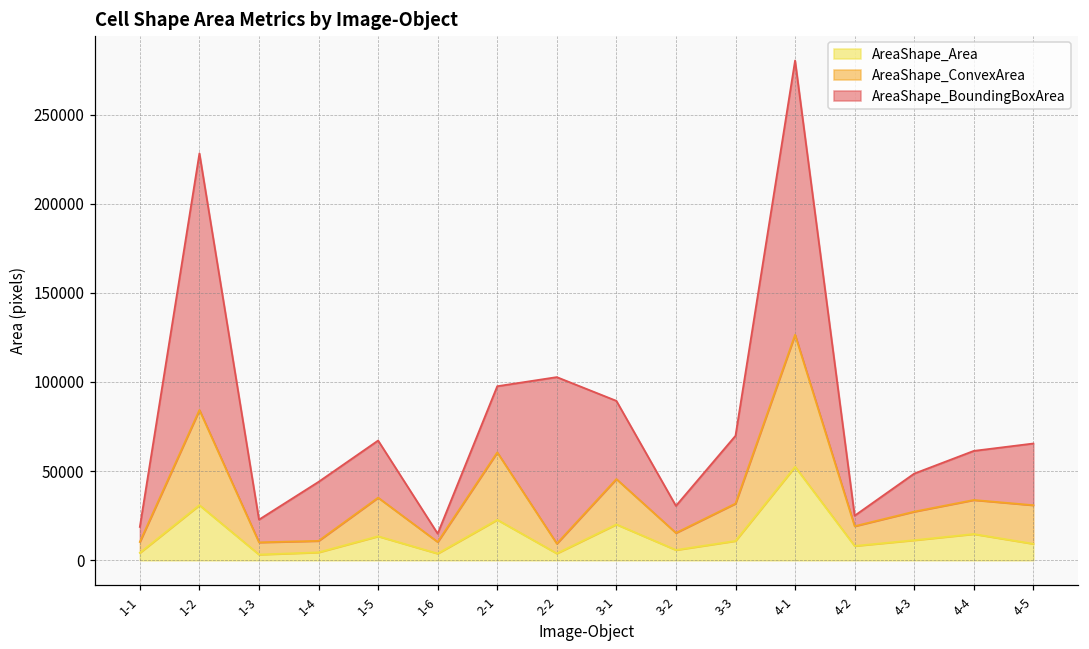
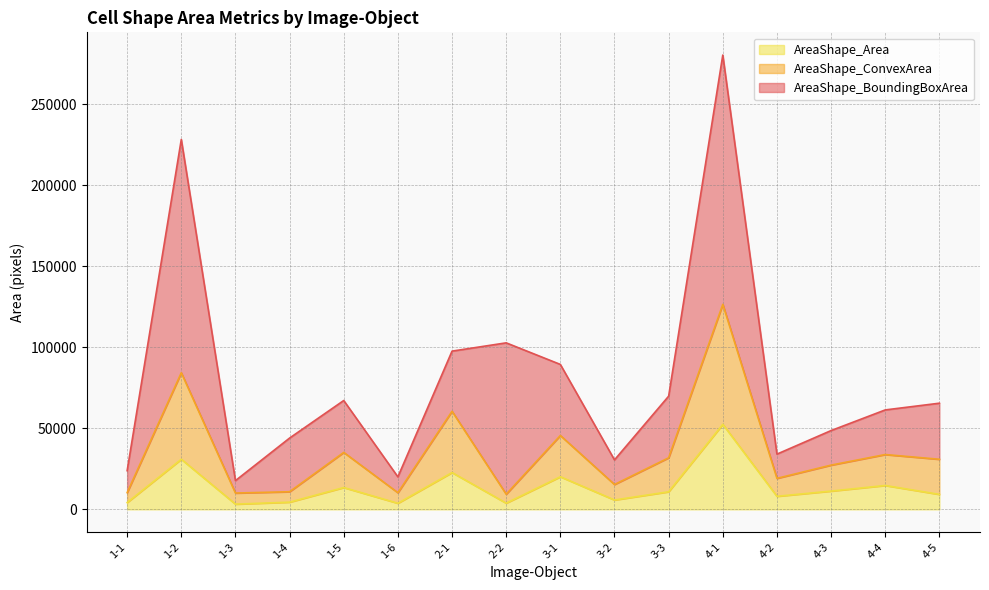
AreaShape_BoundingBoxArea, 1-1: 8000 -> 14000
AreaShape_BoundingBoxArea, 1-3: 13000 -> 8000
AreaShape_BoundingBoxArea, 1-6: 5000 -> 10000
AreaShape_BoundingBoxArea, 4-2: 6000 -> 15000
